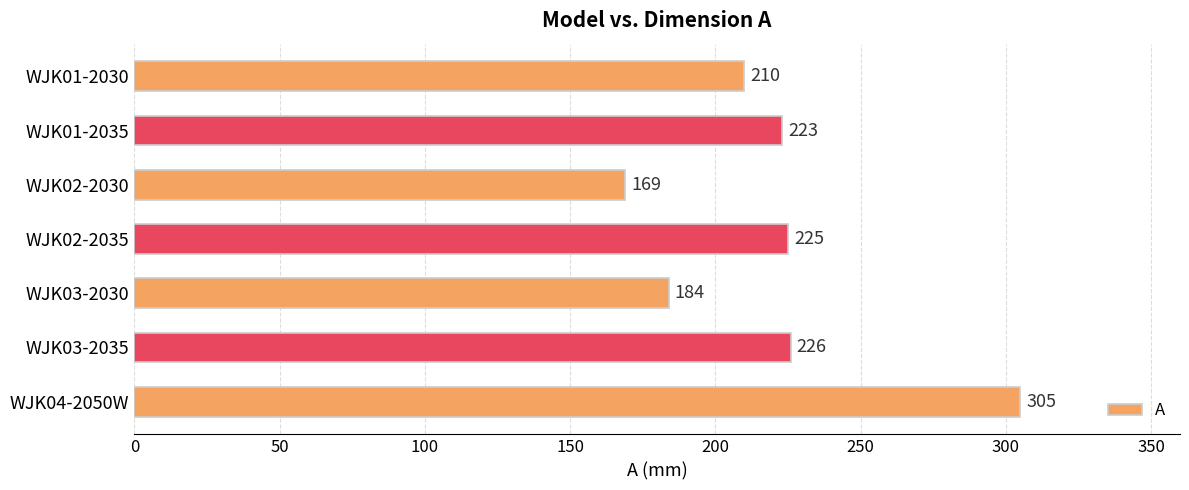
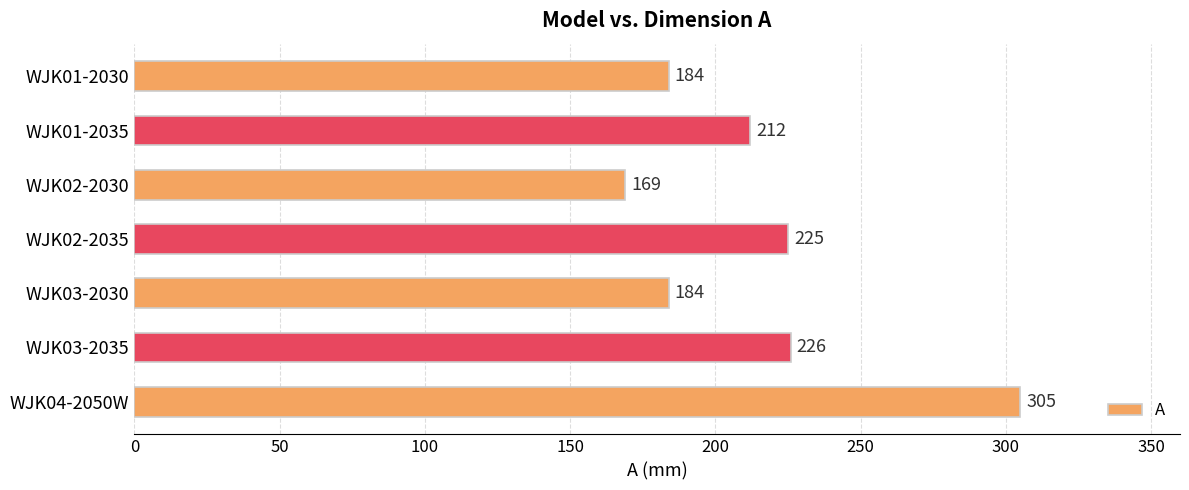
WJK01-2030: 210 -> 184
WJK01-2035: 223 -> 212
